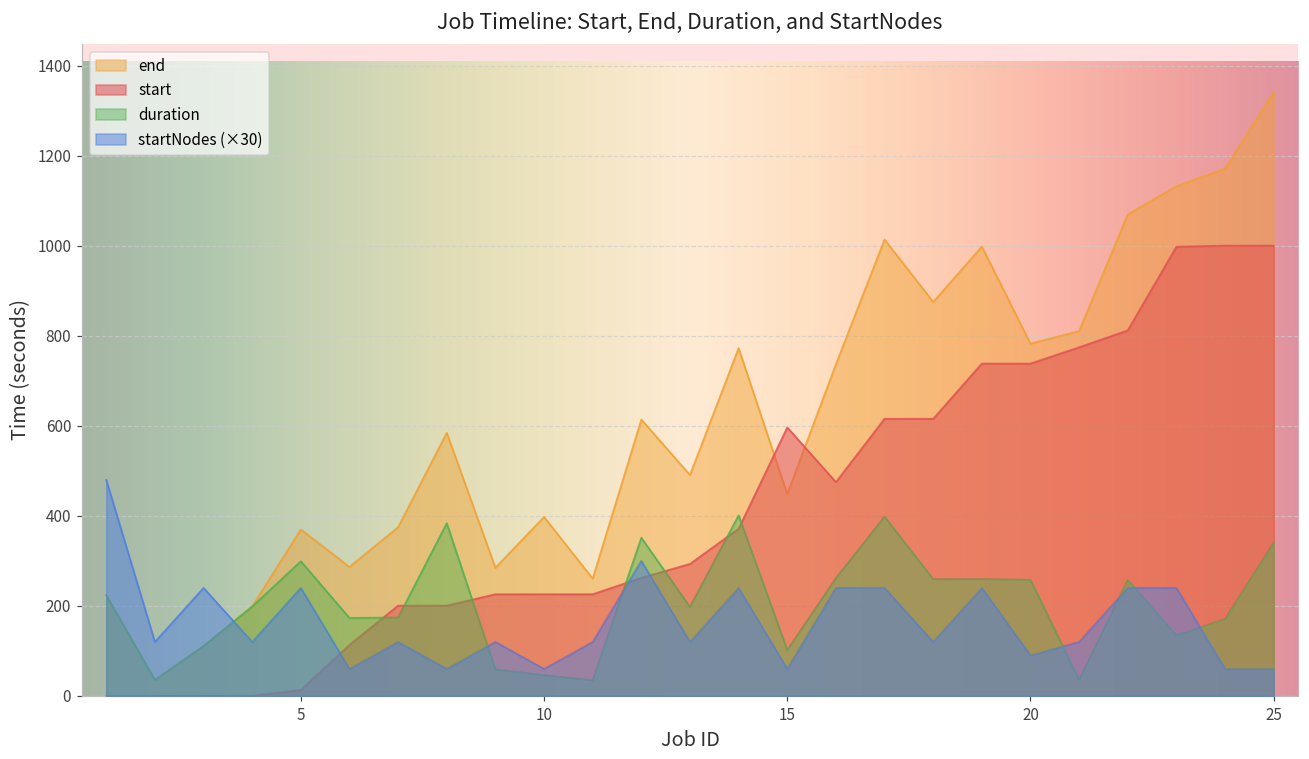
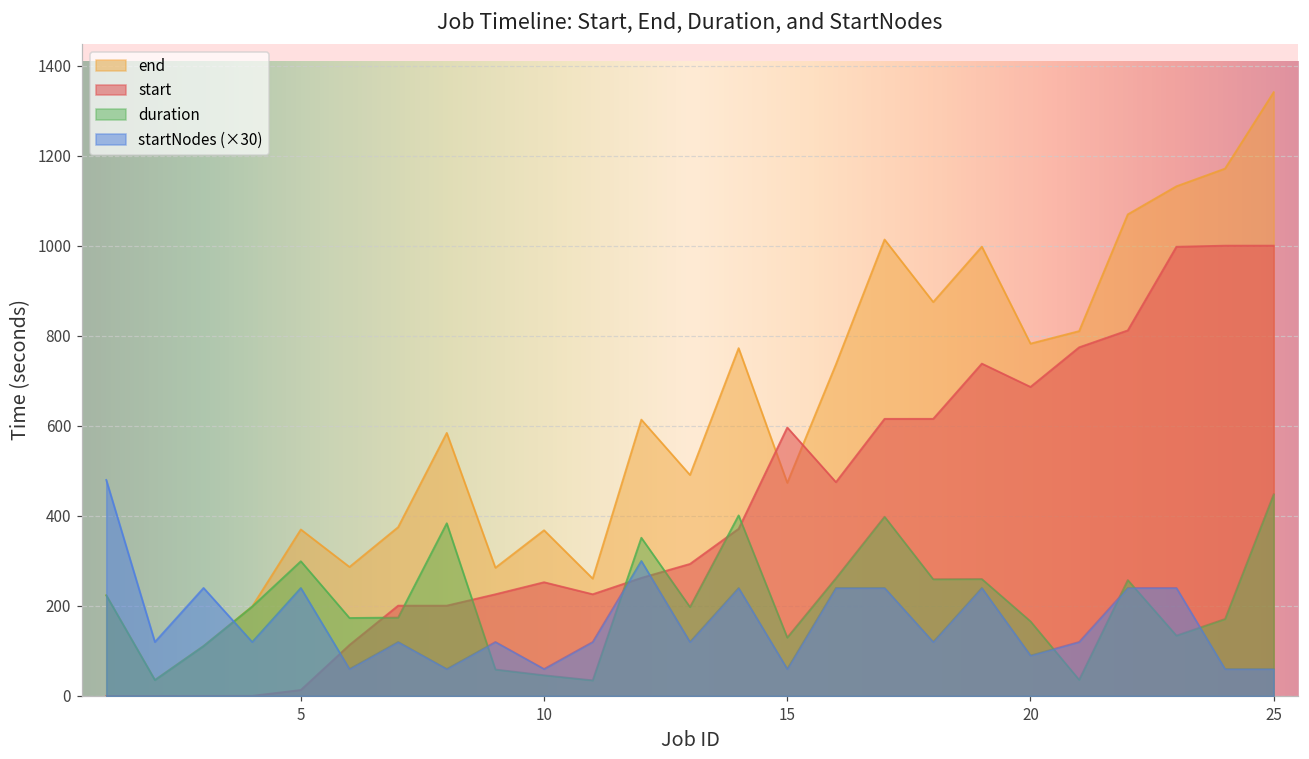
end, 10: 400 -> 370
start, 10: 230 -> 250
end, 15: 450 -> 470
duration, 15: 100 -> 130
start, 20: 740 -> 690
duration, 20: 260 -> 170
duration, 25: 340 -> 450
